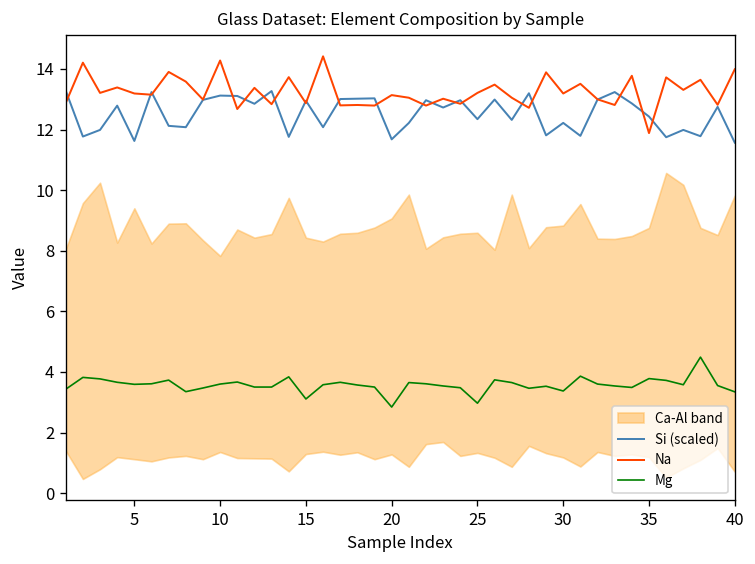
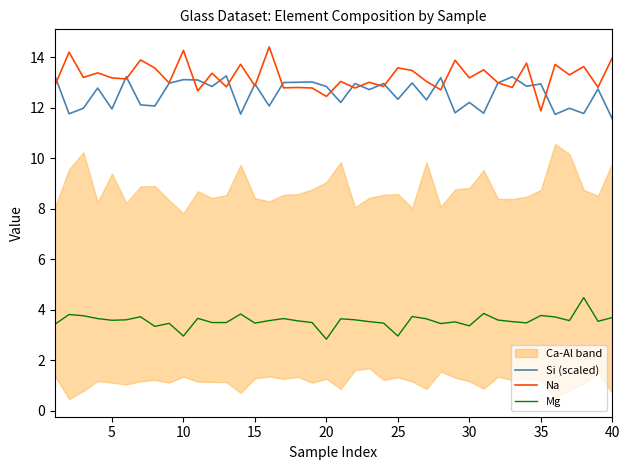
Si (scaled), 5: 11.6 -> 12.0
Mg, 10: 3.6 -> 3.0
Mg, 15: 3.1 -> 3.5
Si (scaled), 20: 11.7 -> 12.9
Na, 20: 13.1 -> 12.5
Na, 25: 13.2 -> 13.6
Si (scaled), 35: 12.4 -> 13.0
Mg, 40: 3.3 -> 3.7
